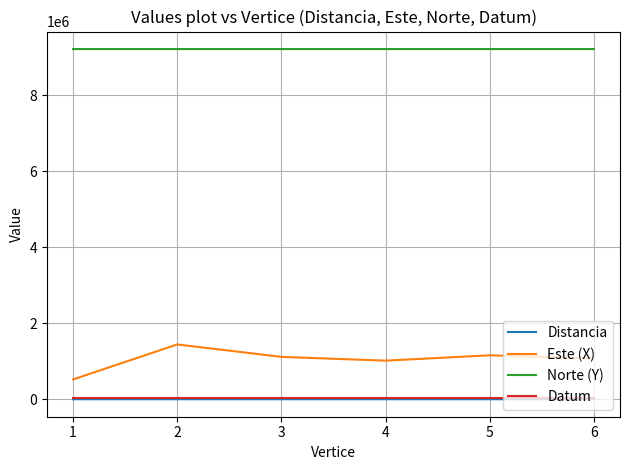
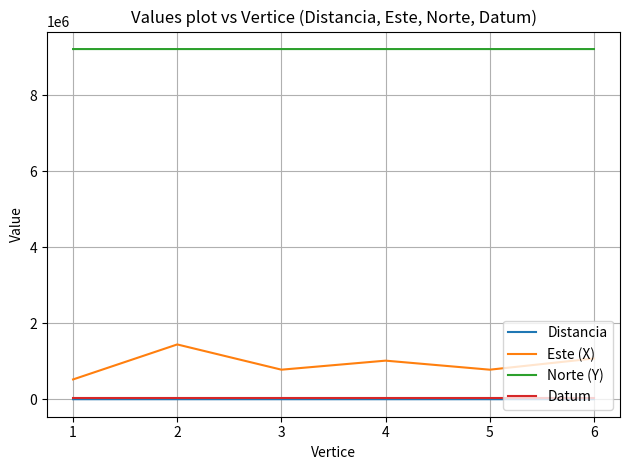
Este (X), 3: 1100000 -> 800000
Este (X), 5: 1200000 -> 800000
